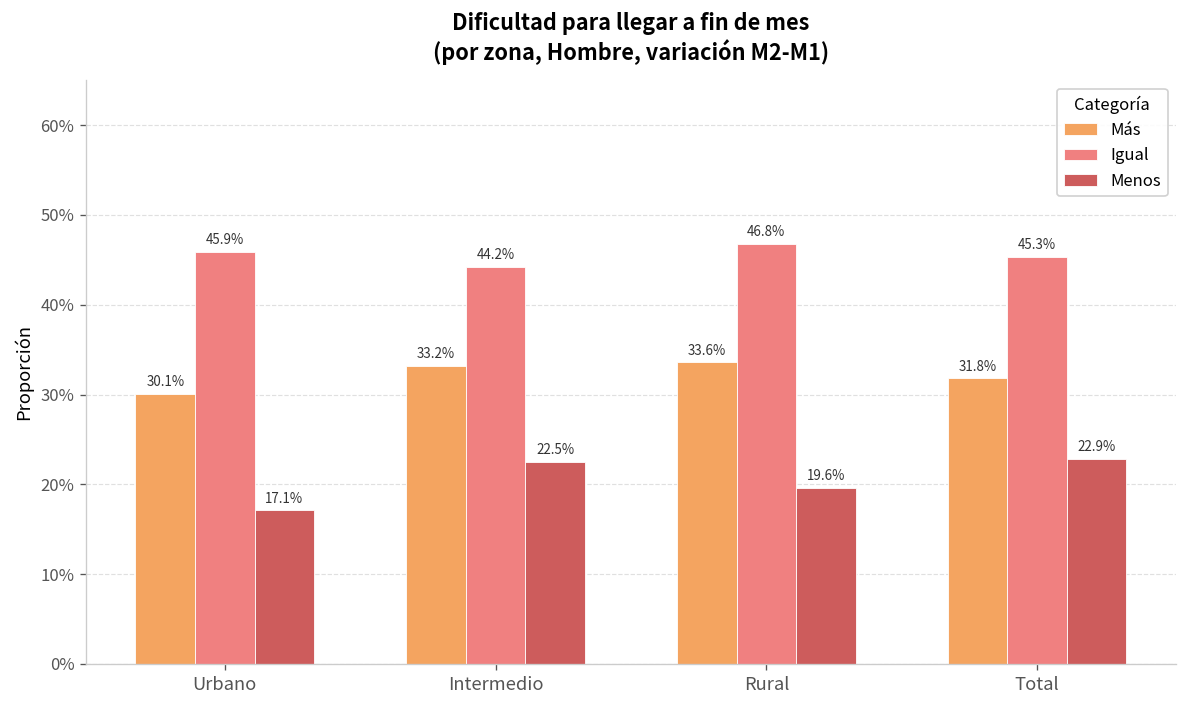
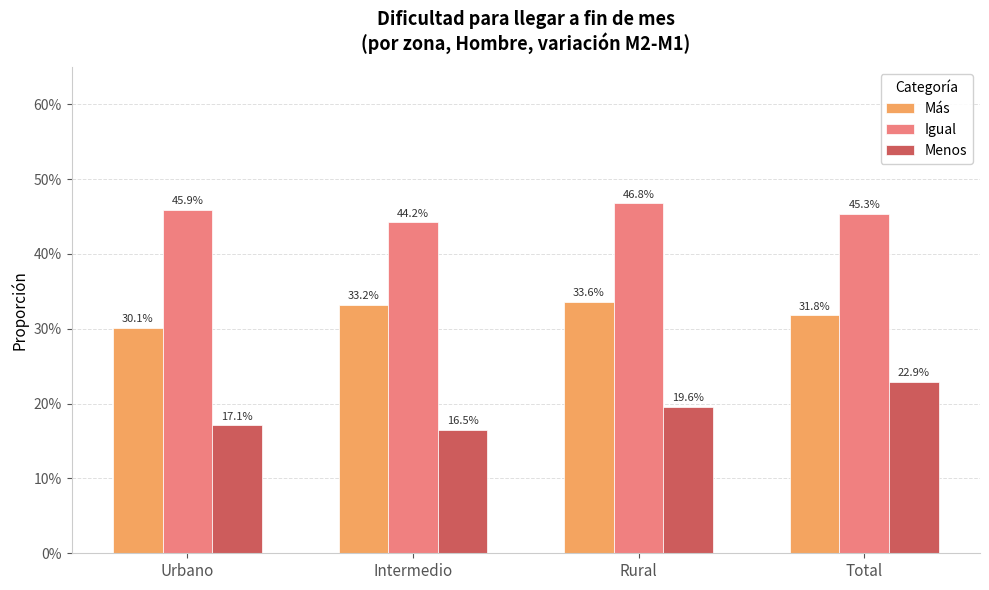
Menos, Intermedio: 22.5% -> 16.5%
